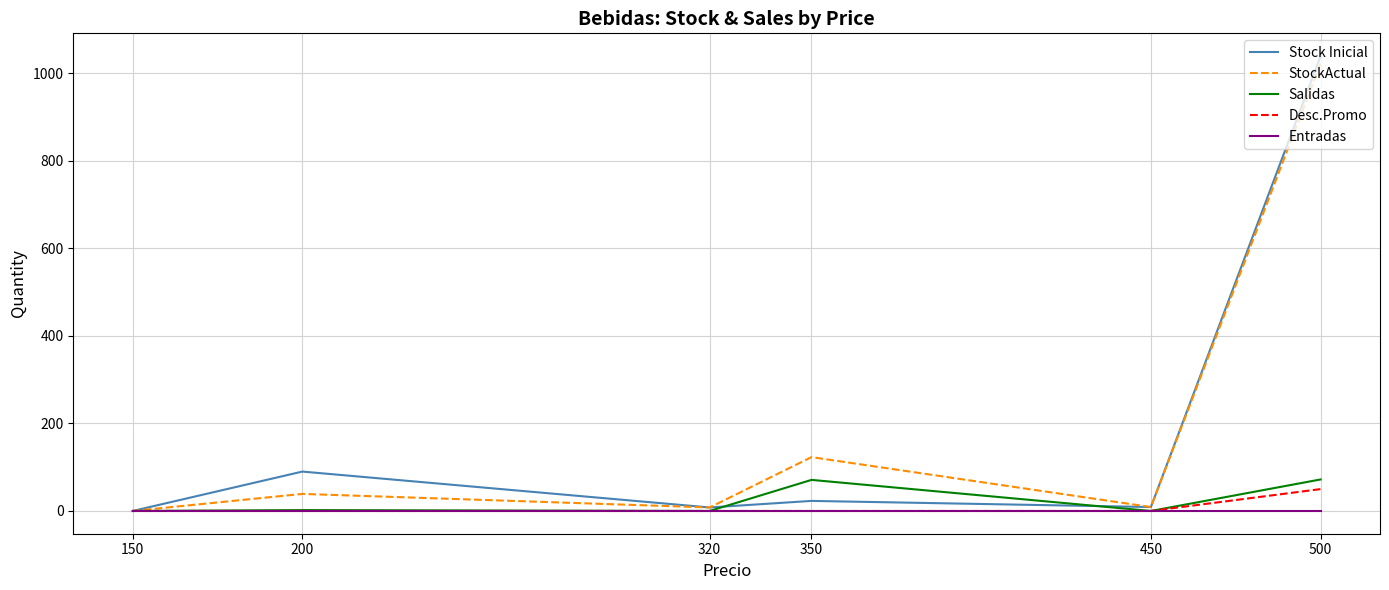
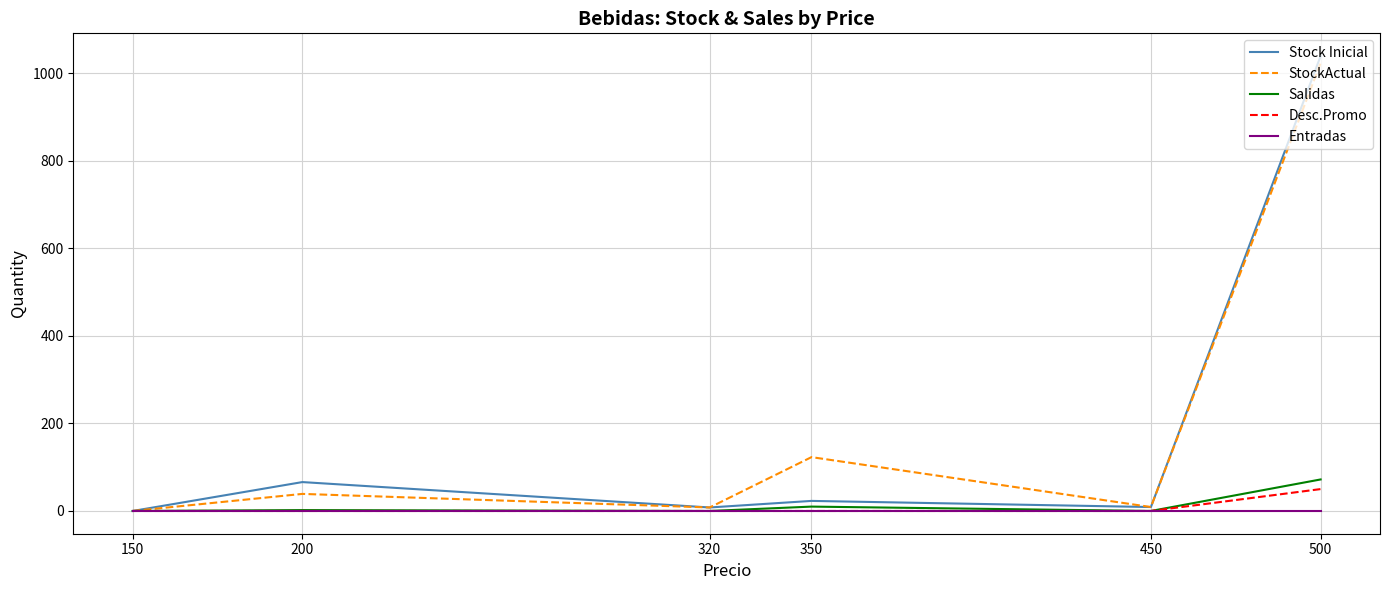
Stock Inicial, 200: 90 -> 70
Salidas, 350: 70 -> 10
